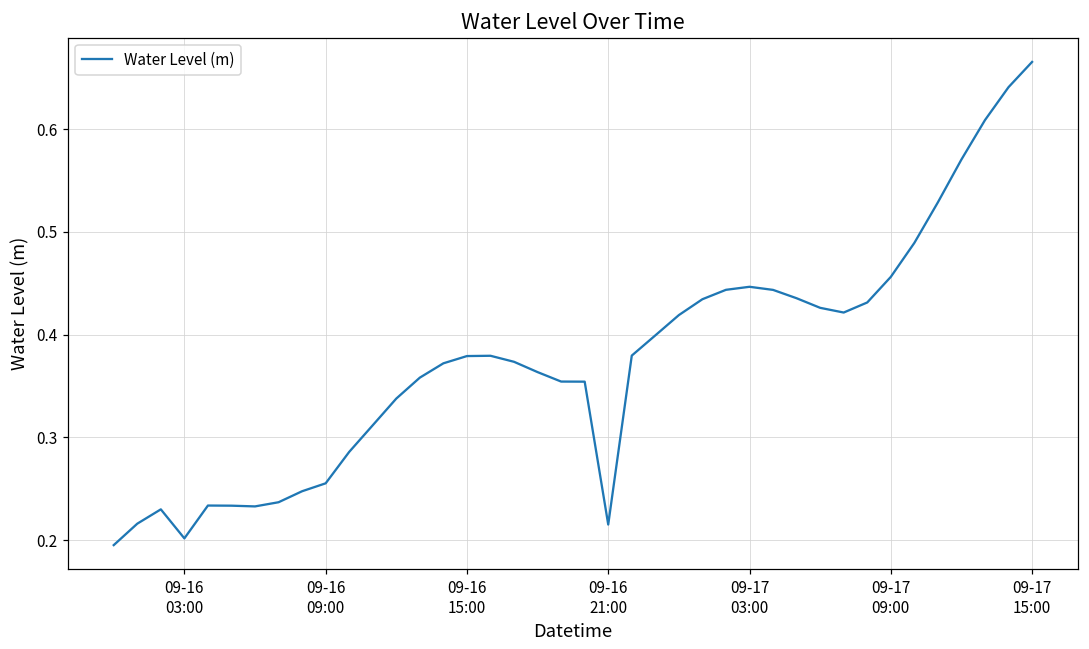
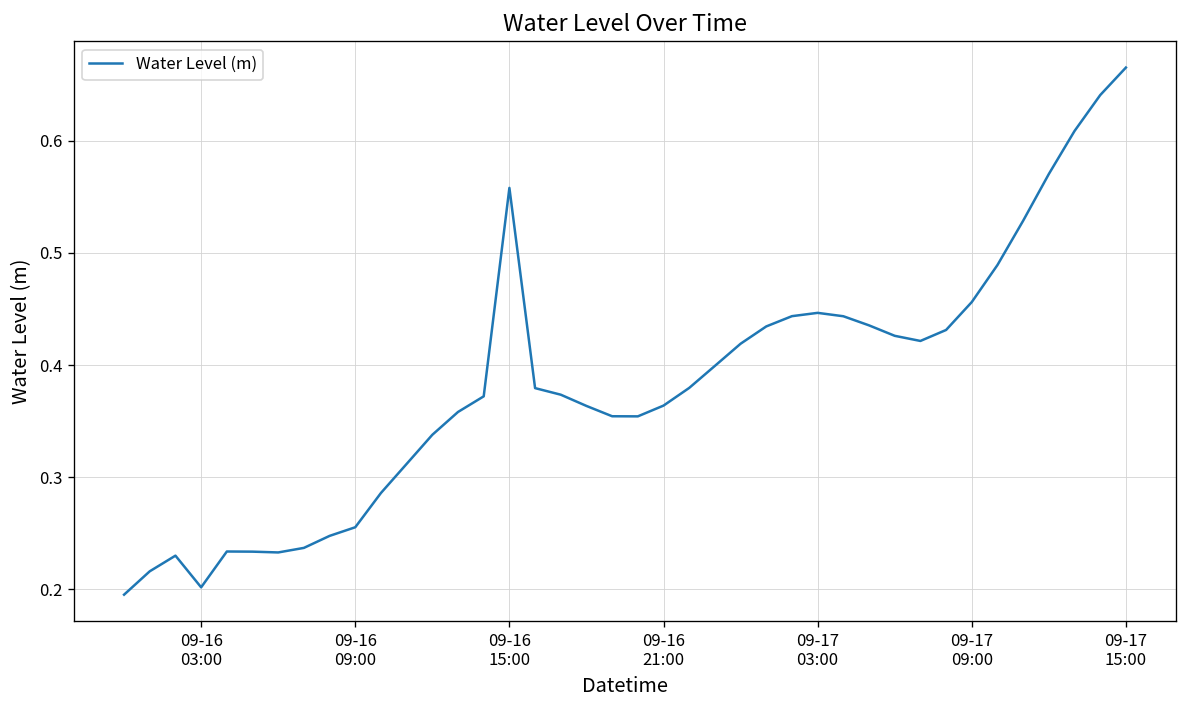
09-16 15:00: 0.38 -> 0.56
09-16 21:00: 0.22 -> 0.36
